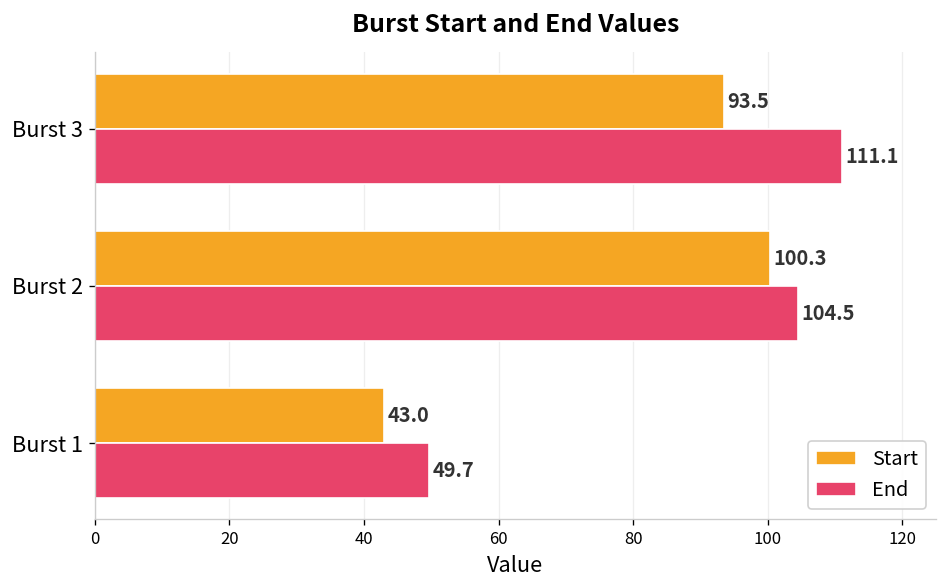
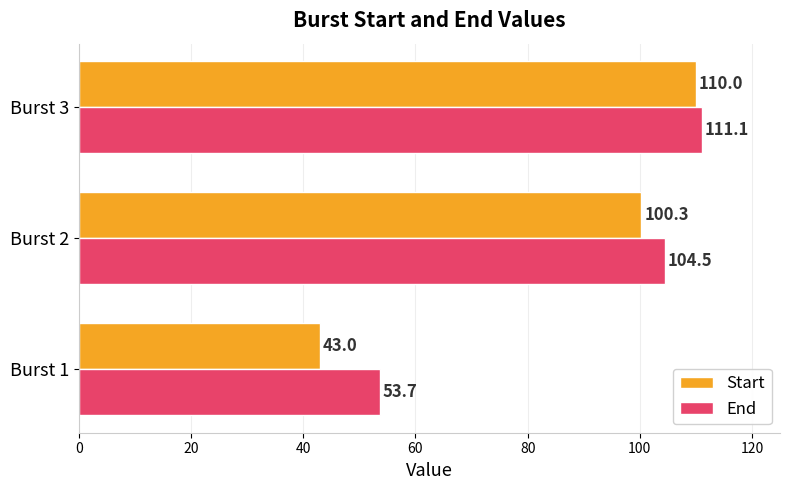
Start, Burst 3: 93.5 -> 110.0
End, Burst 1: 49.7 -> 53.7
